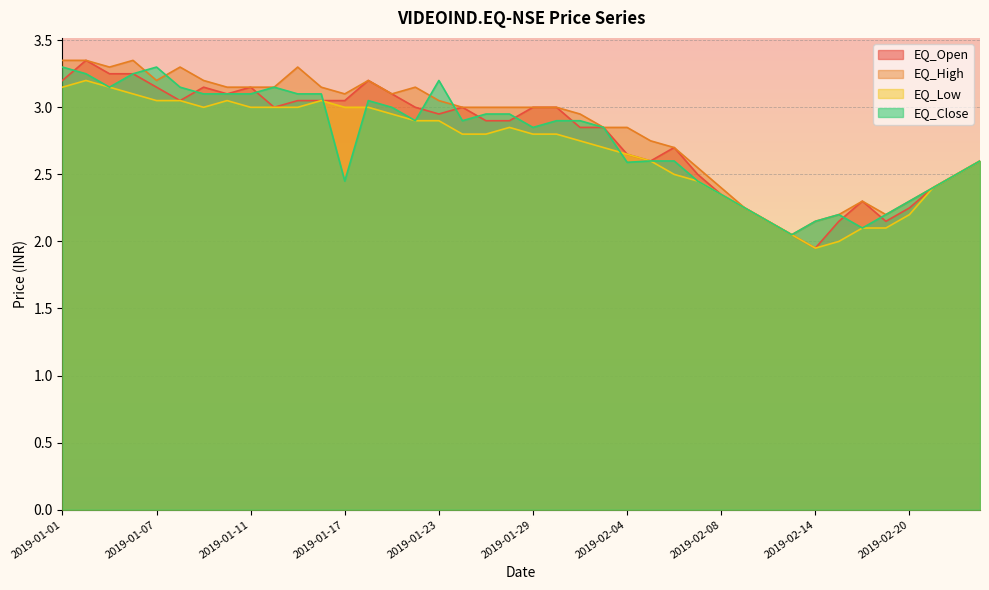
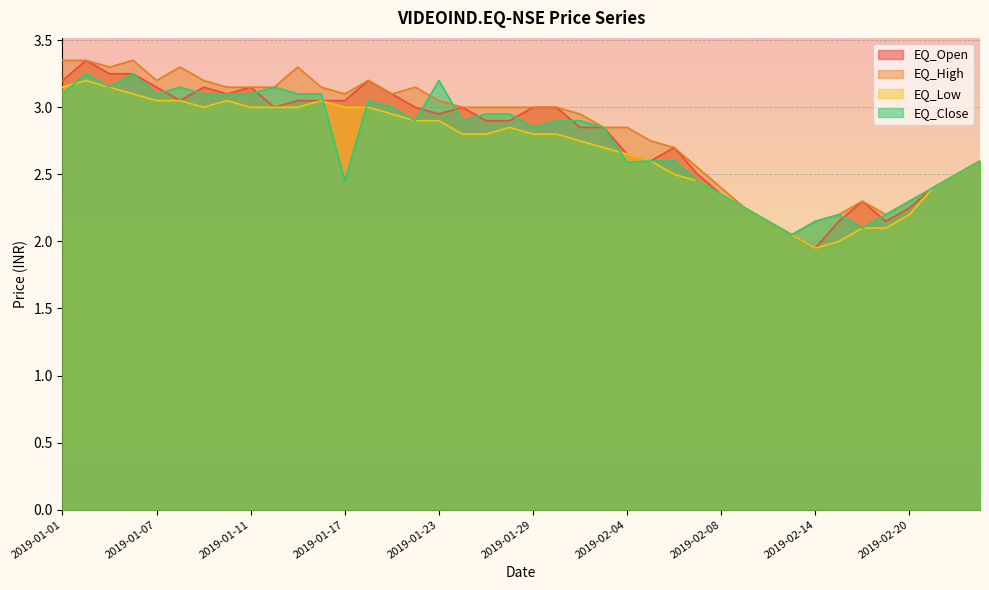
EQ_Close, 2019-01-01: 3.3 -> 3.1
EQ_Close, 2019-01-07: 3.3 -> 3.1
